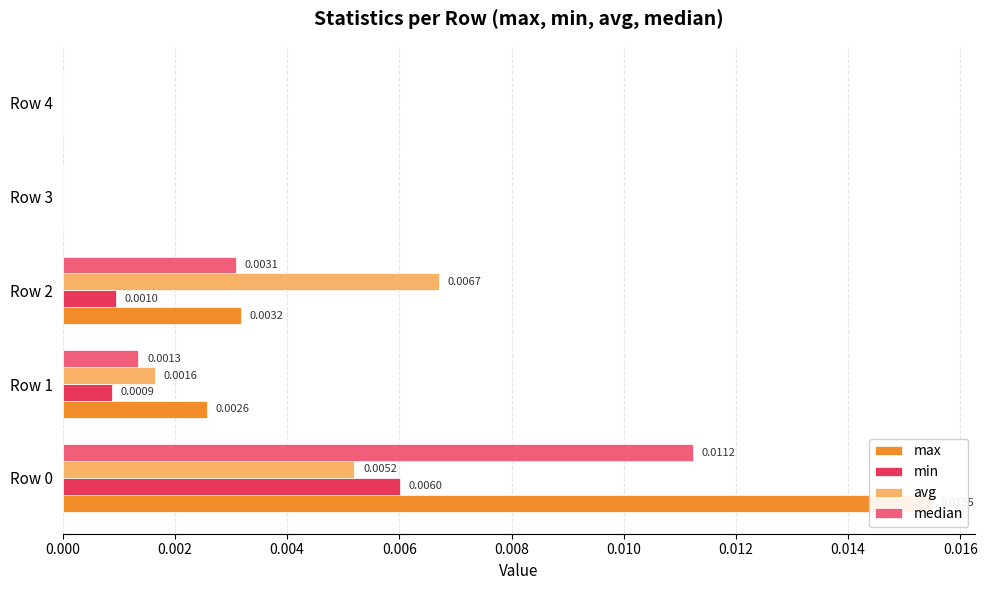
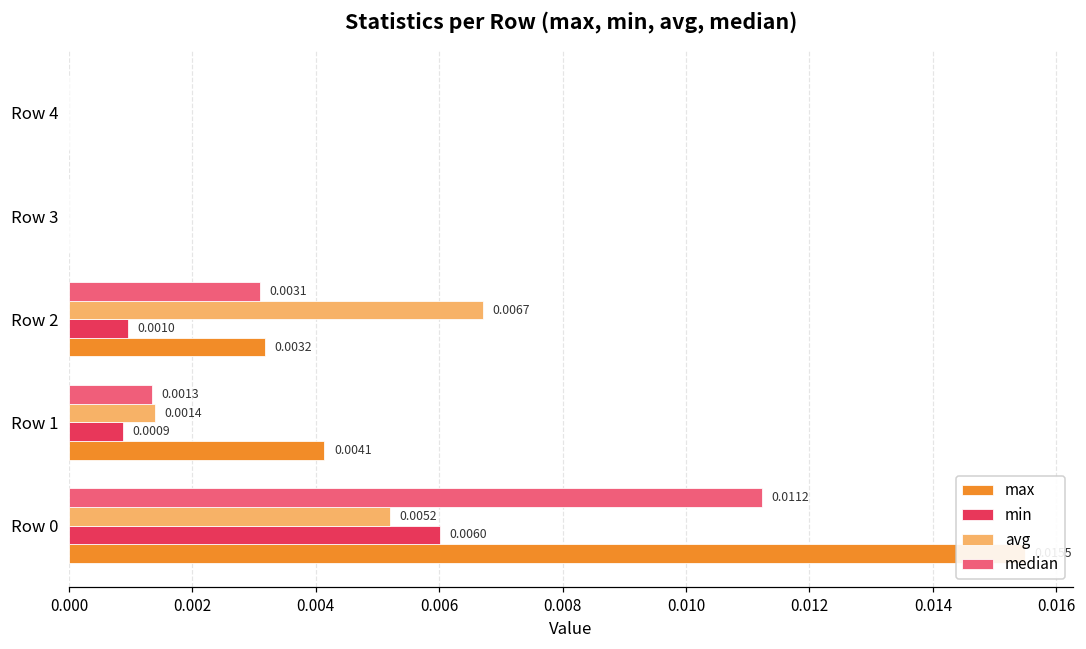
avg, Row 1: 0.0016 -> 0.0014
max, Row 1: 0.0026 -> 0.0041
